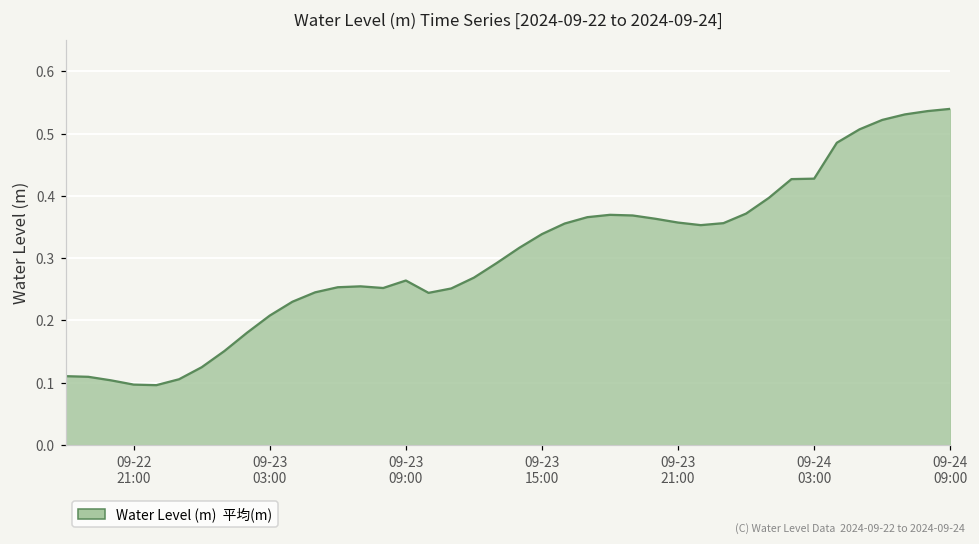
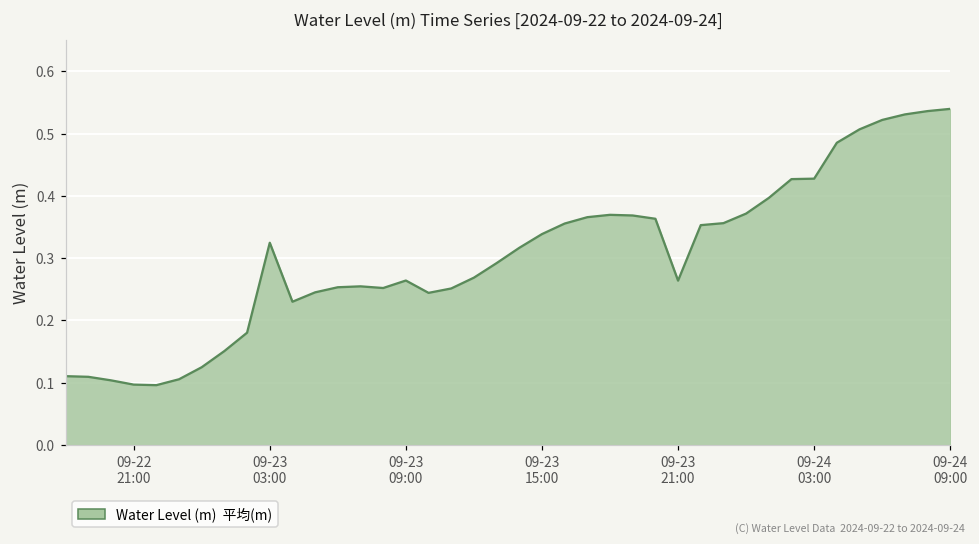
09-23 03:00: 0.21 -> 0.32
09-23 21:00: 0.36 -> 0.26
